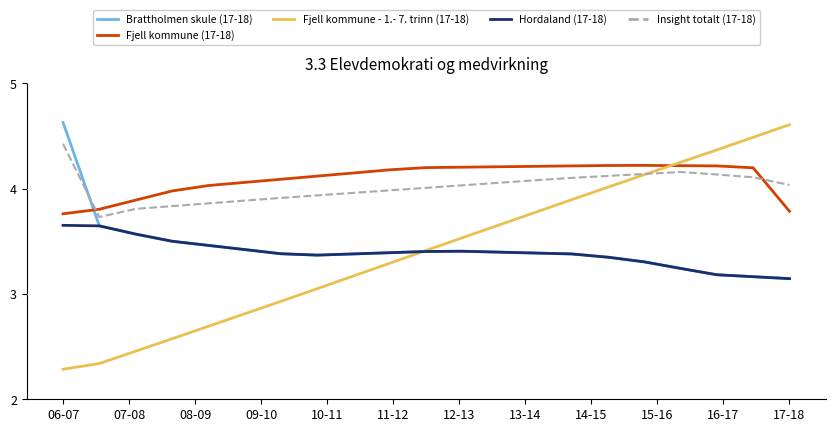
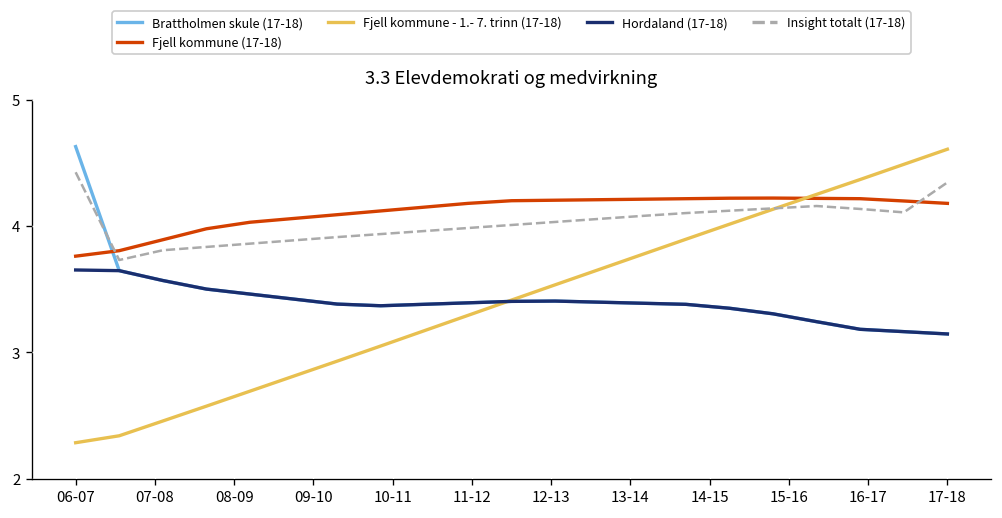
Fjell kommune (17-18), 17-18: 3.79 -> 4.18
Insight totalt (17-18), 17-18: 4.04 -> 4.35
